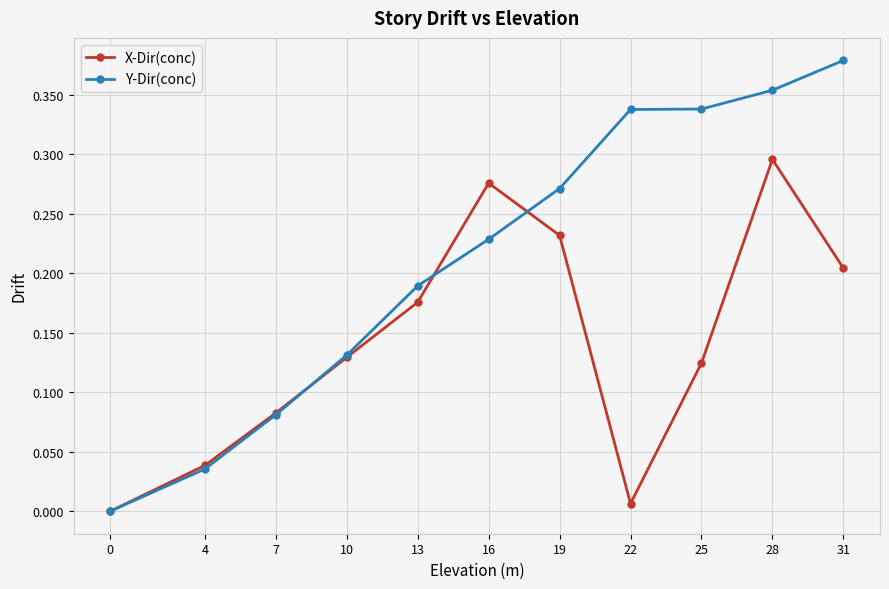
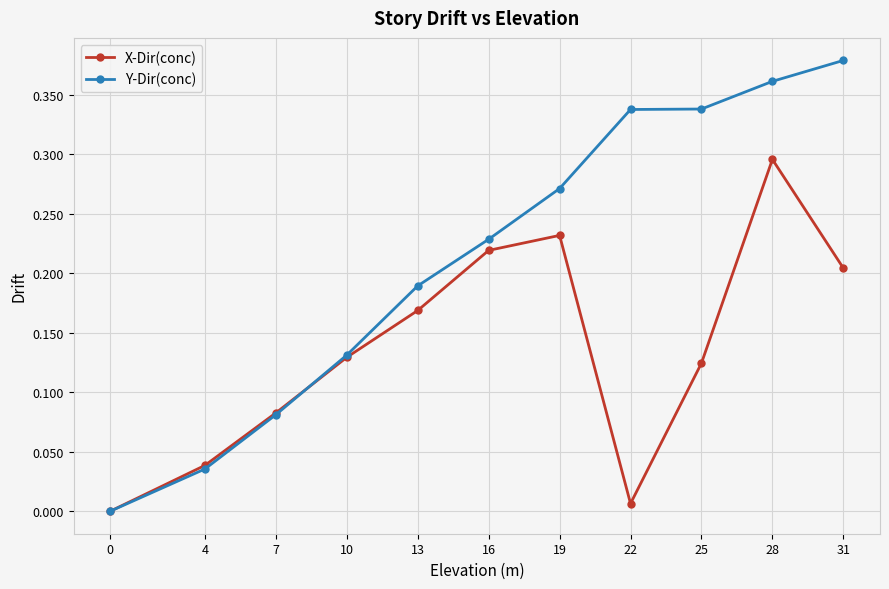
X-Dir(conc), 13: 0.176 -> 0.169
X-Dir(conc), 16: 0.276 -> 0.219
Y-Dir(conc), 28: 0.354 -> 0.361
